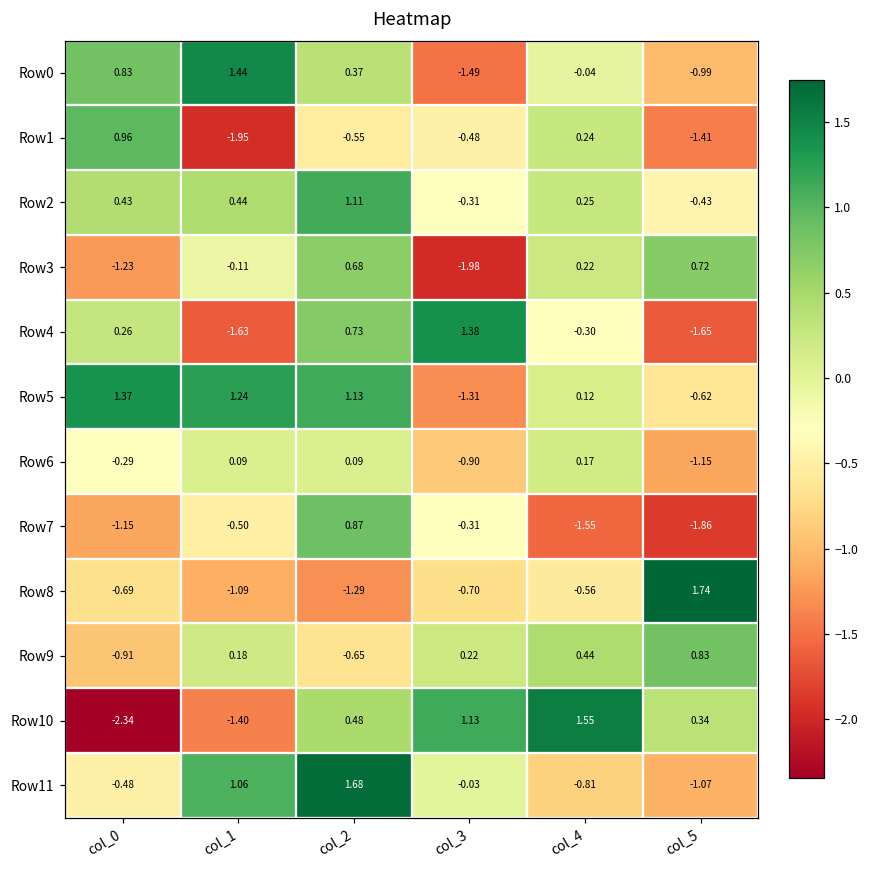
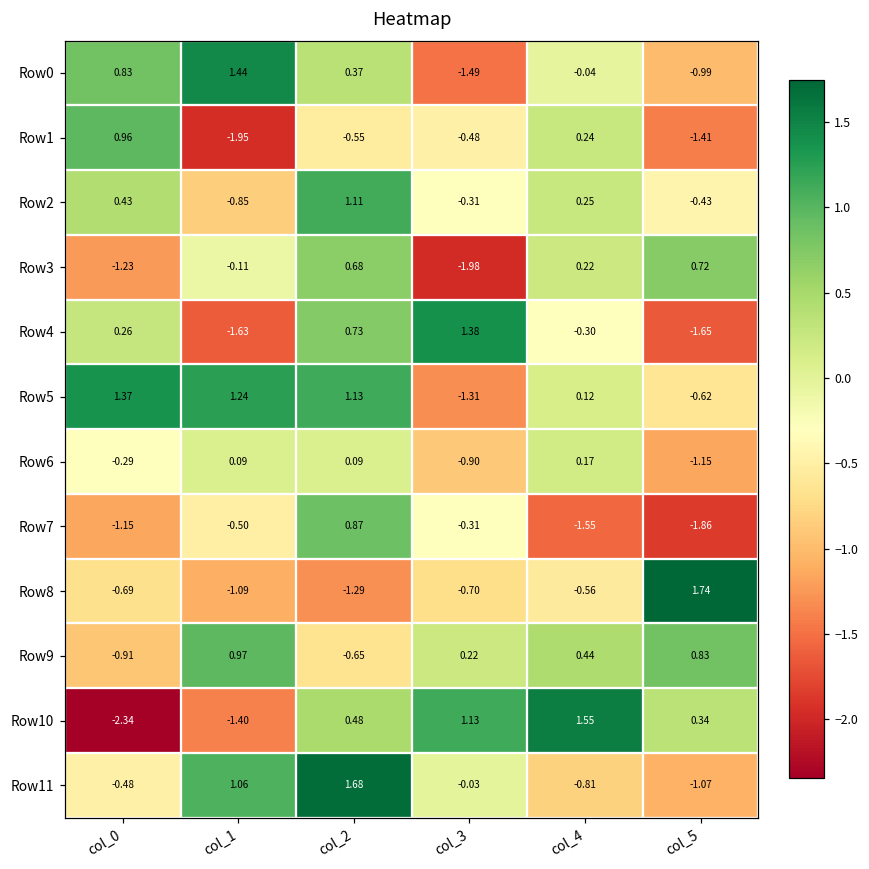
Row2, col_1: 0.44 -> -0.85
Row9, col_1: 0.18 -> 0.97
